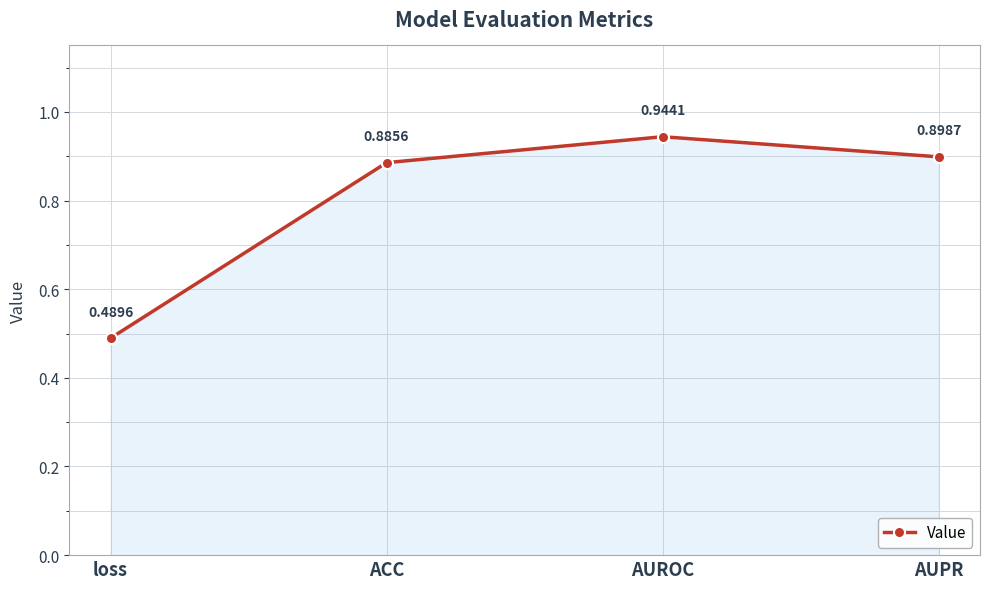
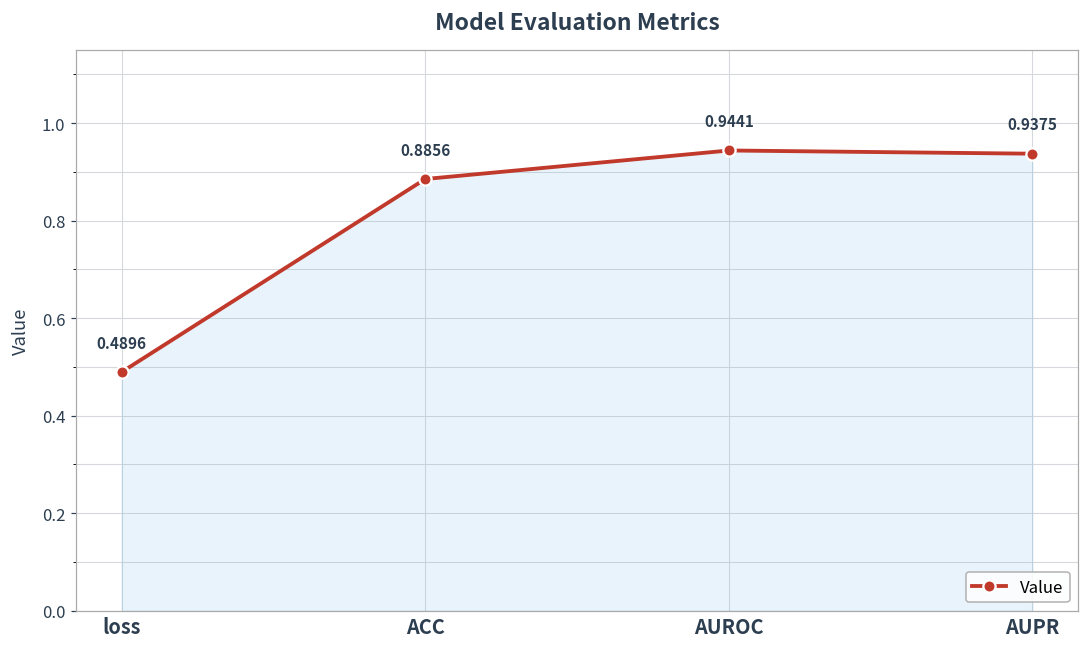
AUPR: 0.8987 -> 0.9375
